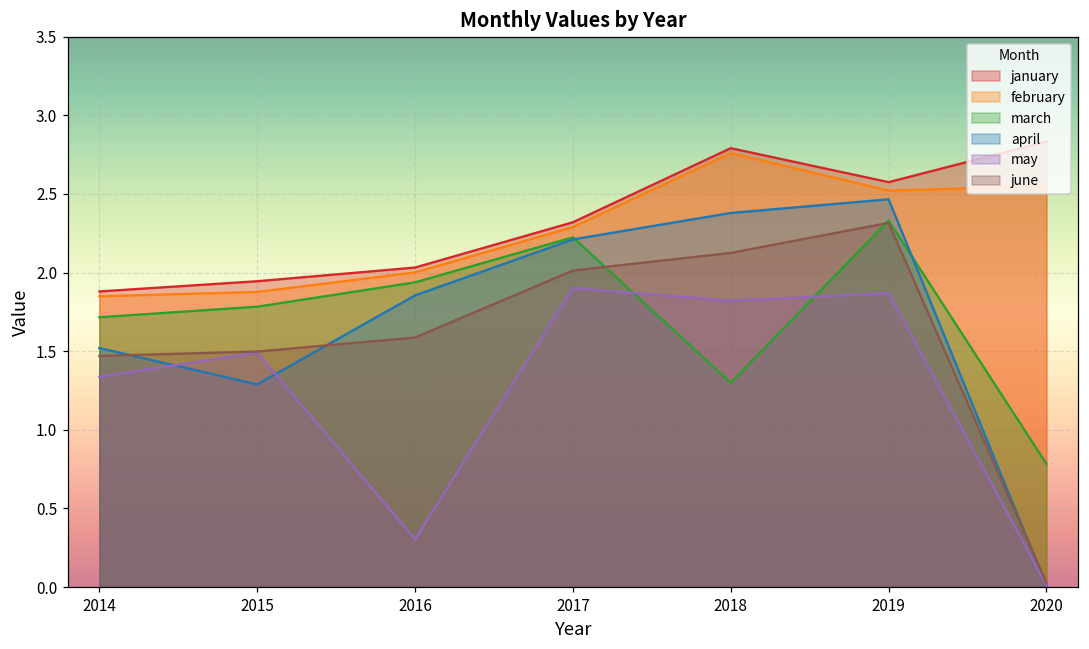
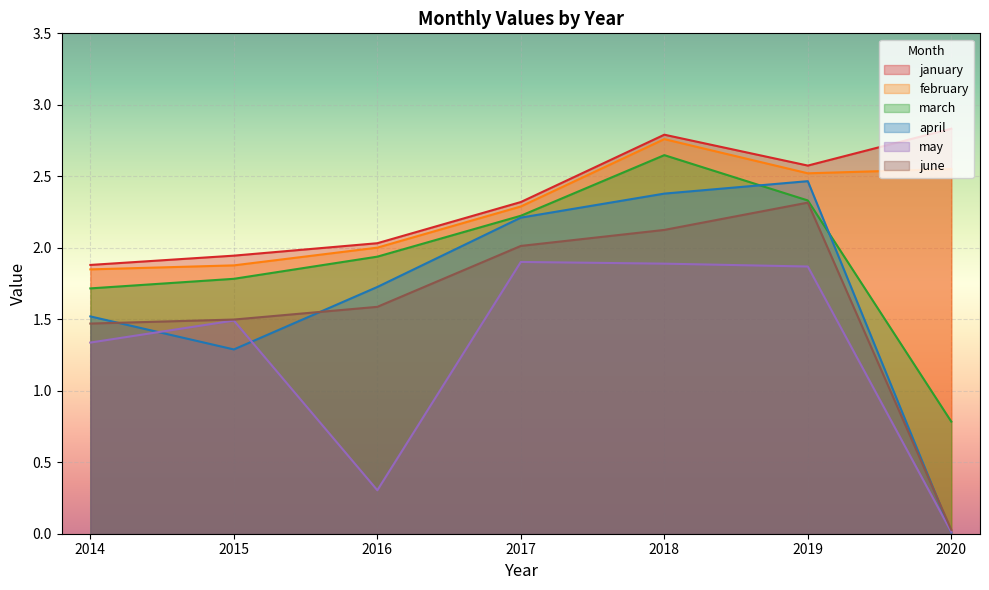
april, 2016: 1.86 -> 1.73
march, 2018: 1.30 -> 2.65
may, 2018: 1.82 -> 1.89
